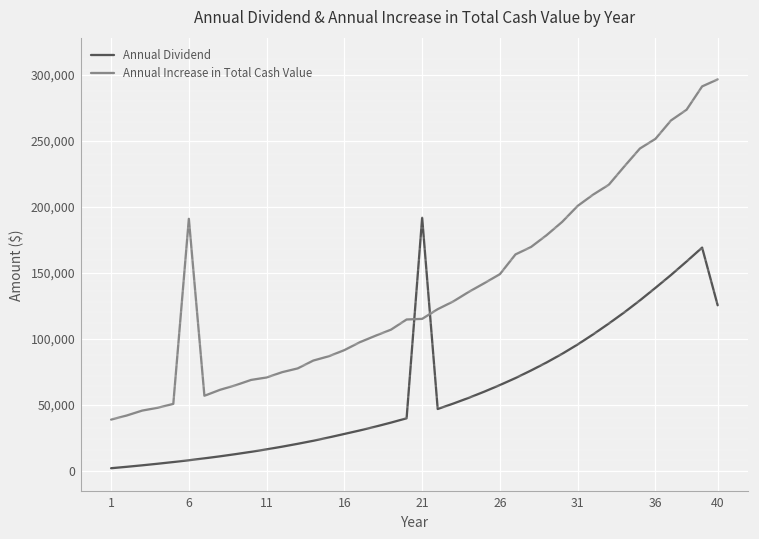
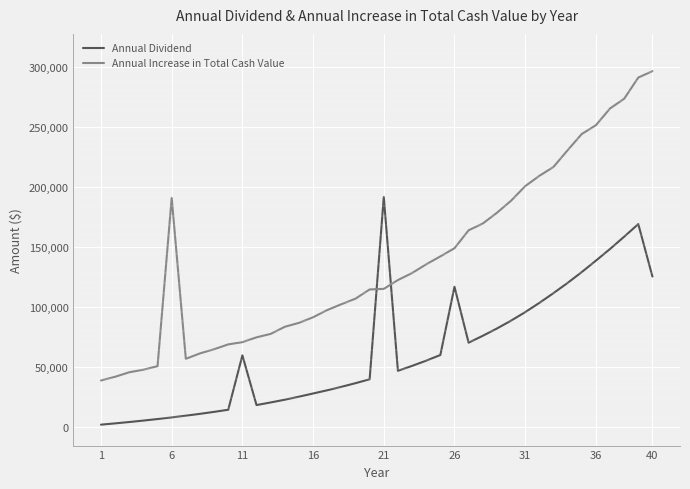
Annual Dividend, 11: 16,000 -> 60,000
Annual Dividend, 26: 65,000 -> 117,000
